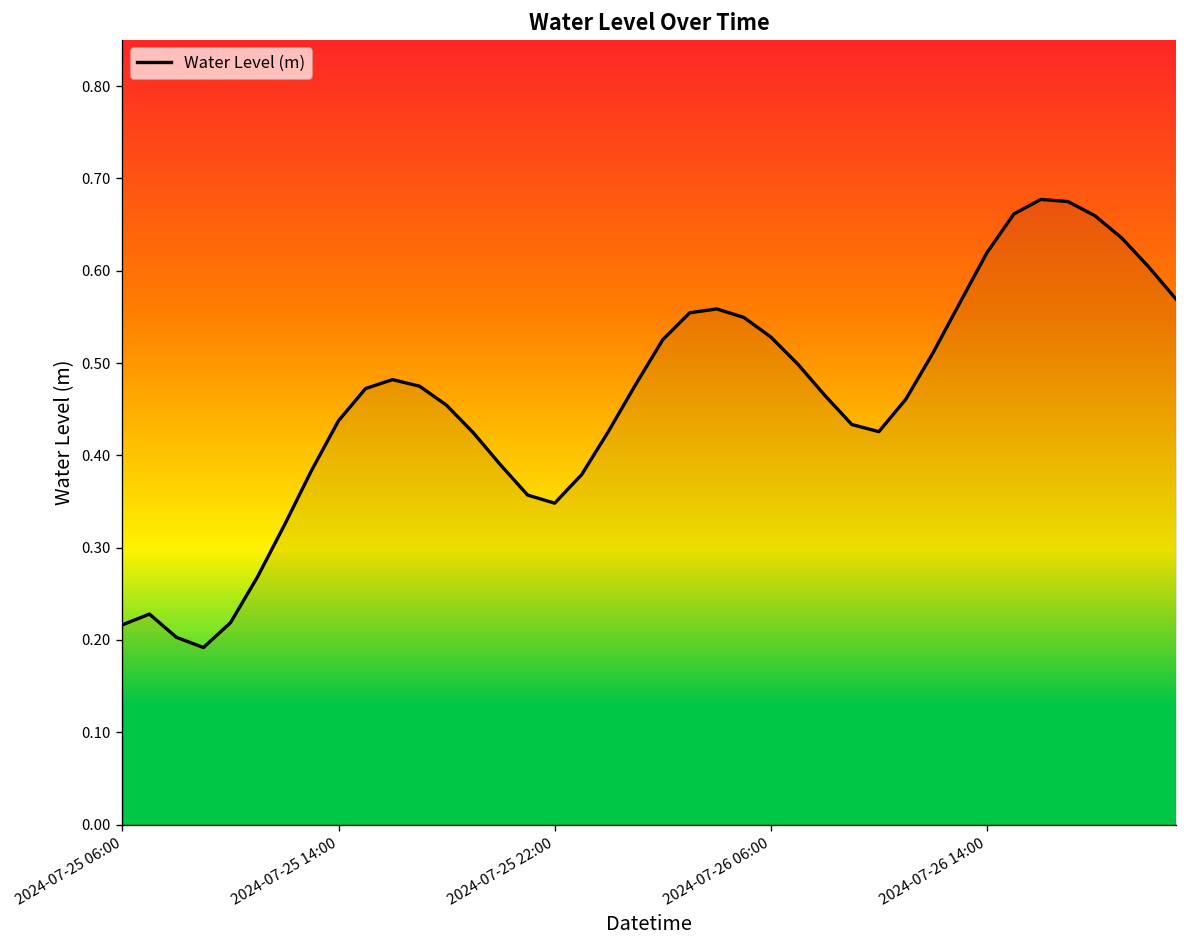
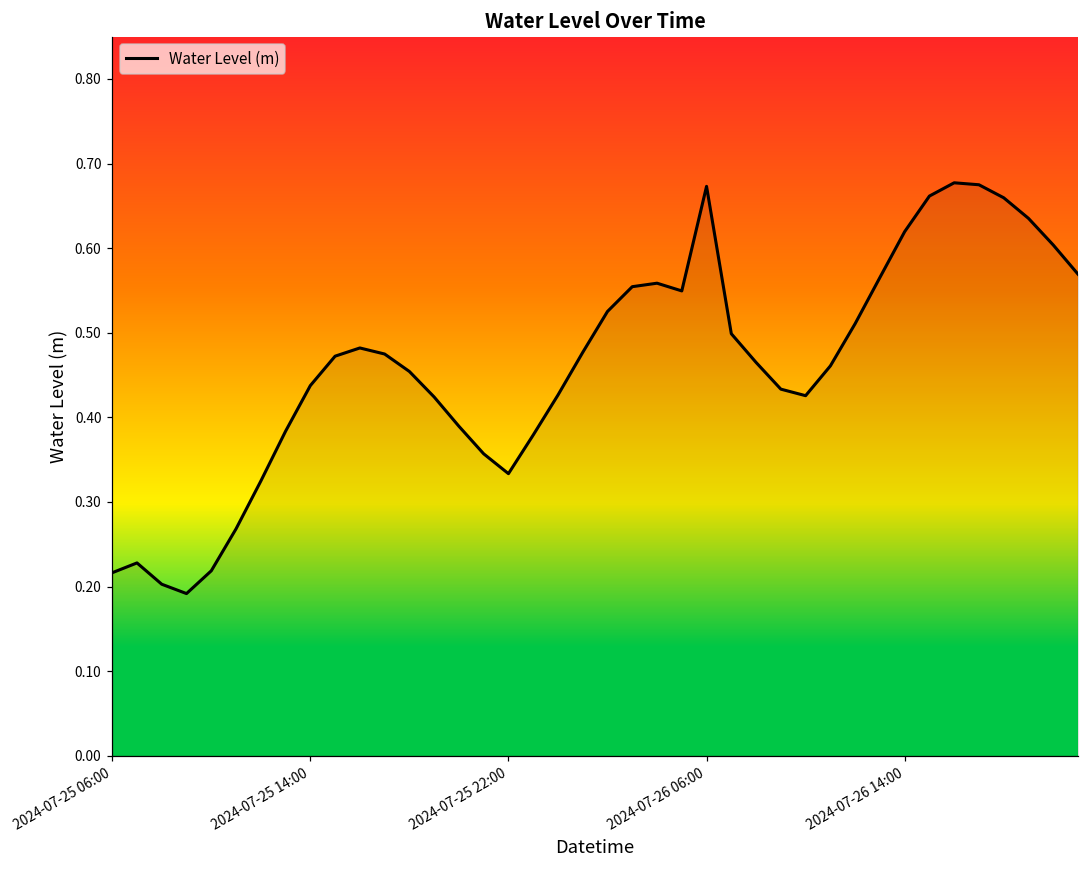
2024-07-25 22:00: 0.35 -> 0.33
2024-07-26 06:00: 0.53 -> 0.67
